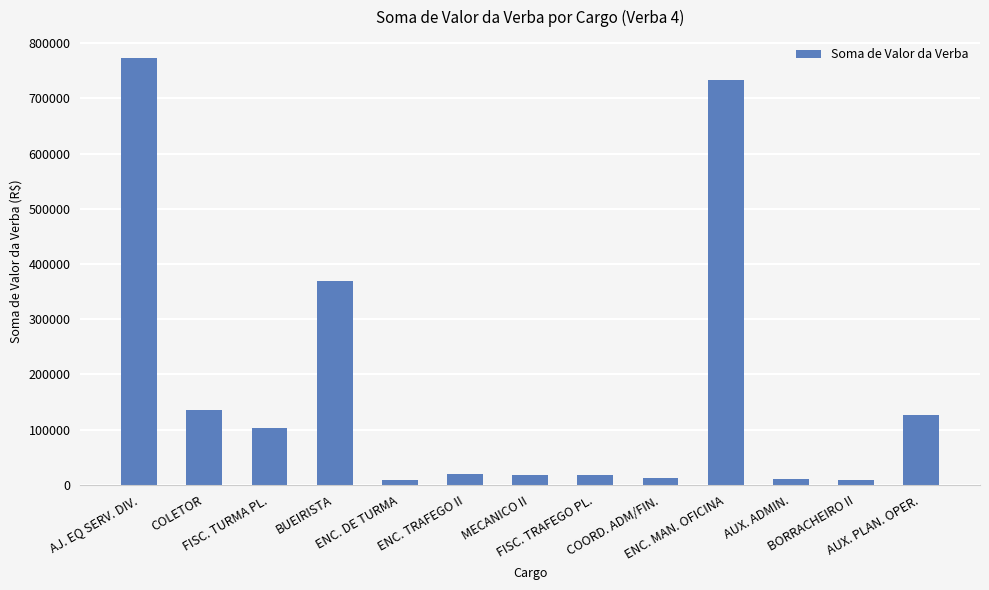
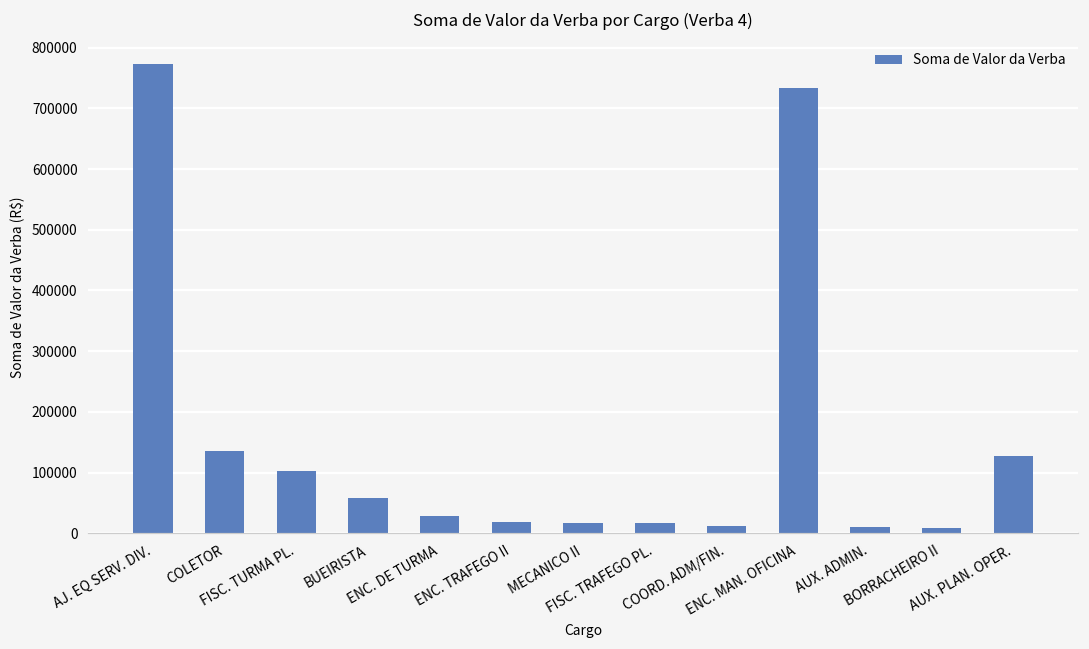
BUEIRISTA: 370000 -> 60000
ENC. DE TURMA: 10000 -> 30000
